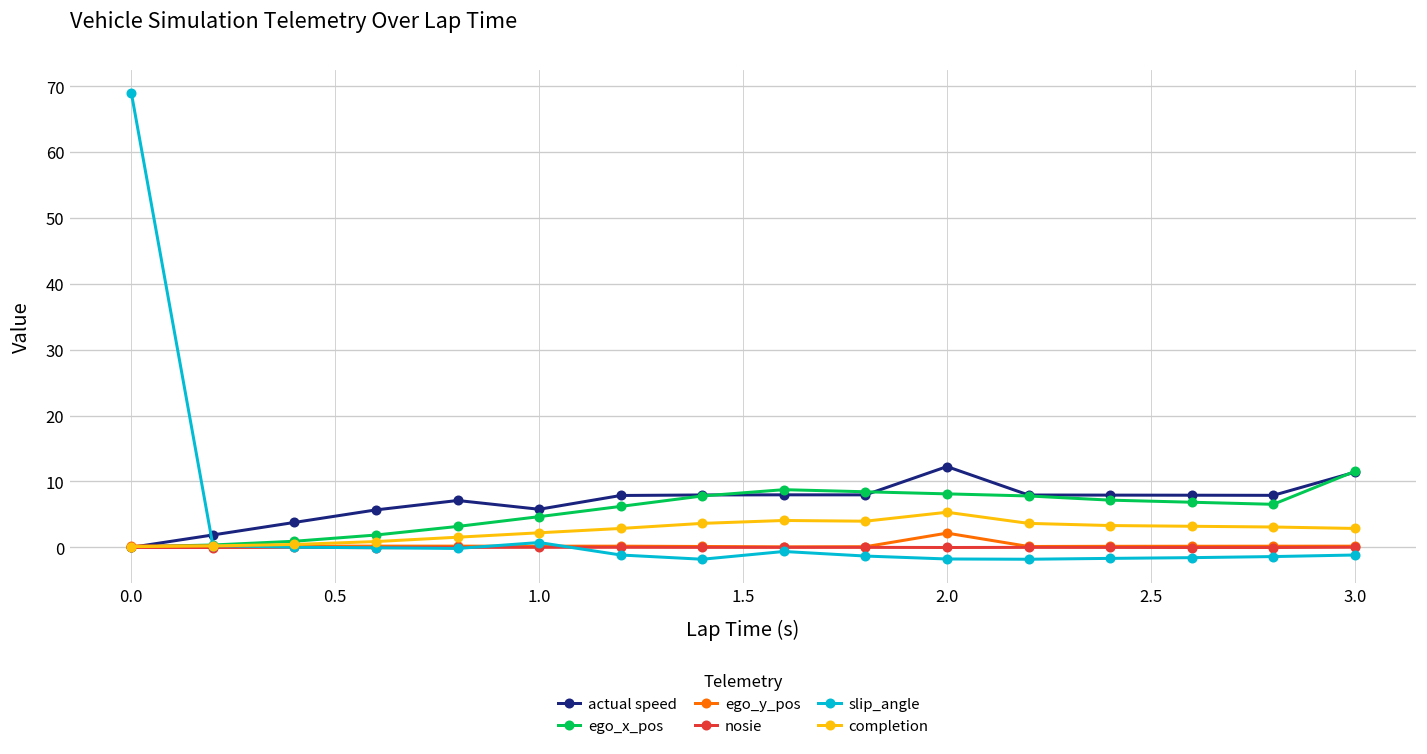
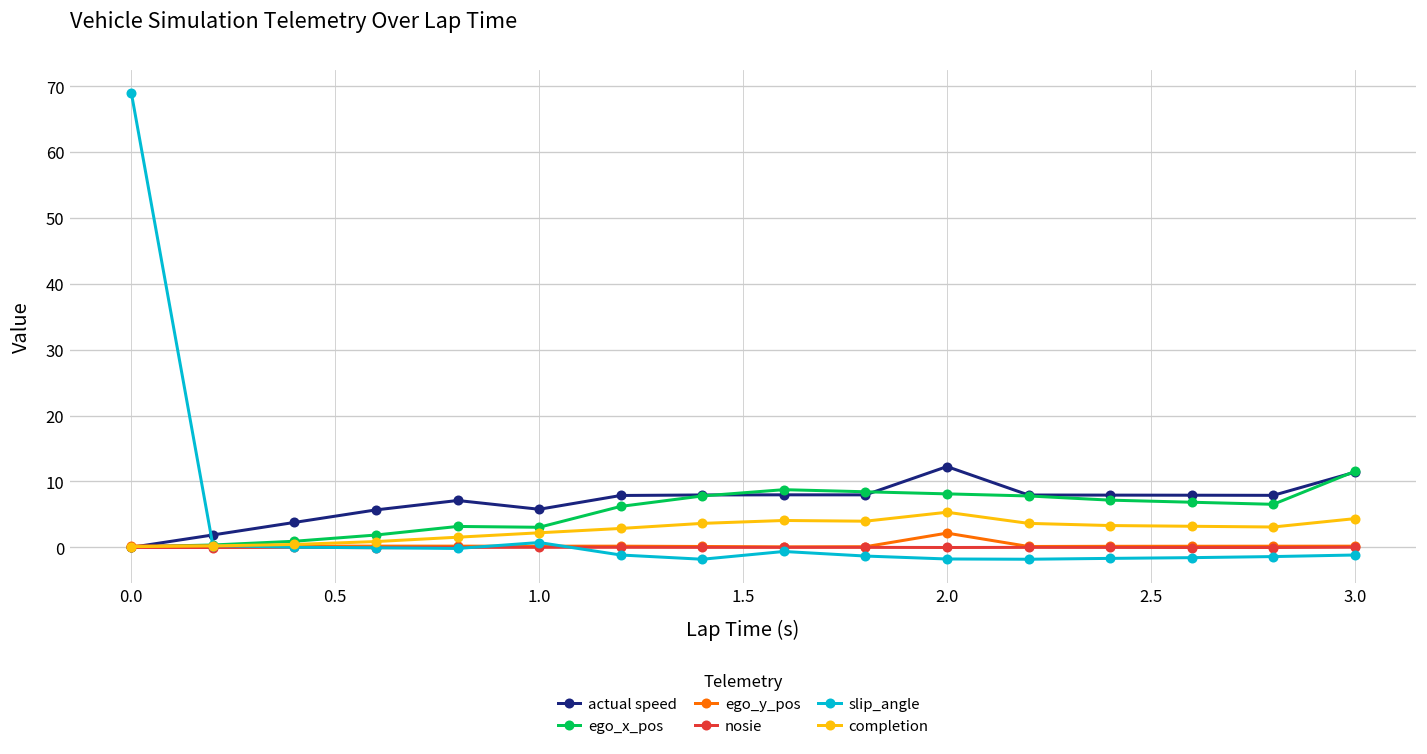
ego_x_pos, 1.0: 5 -> 3
completion, 3.0: 3 -> 4
